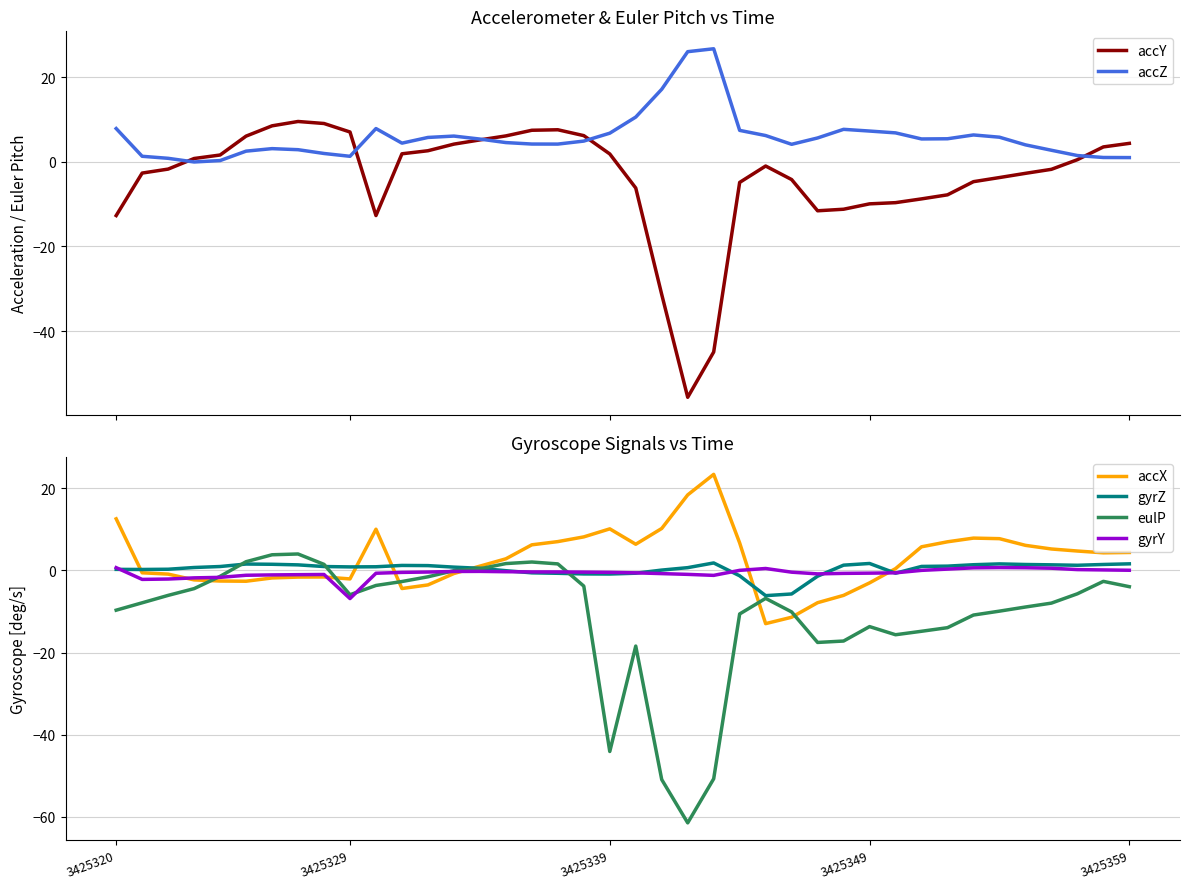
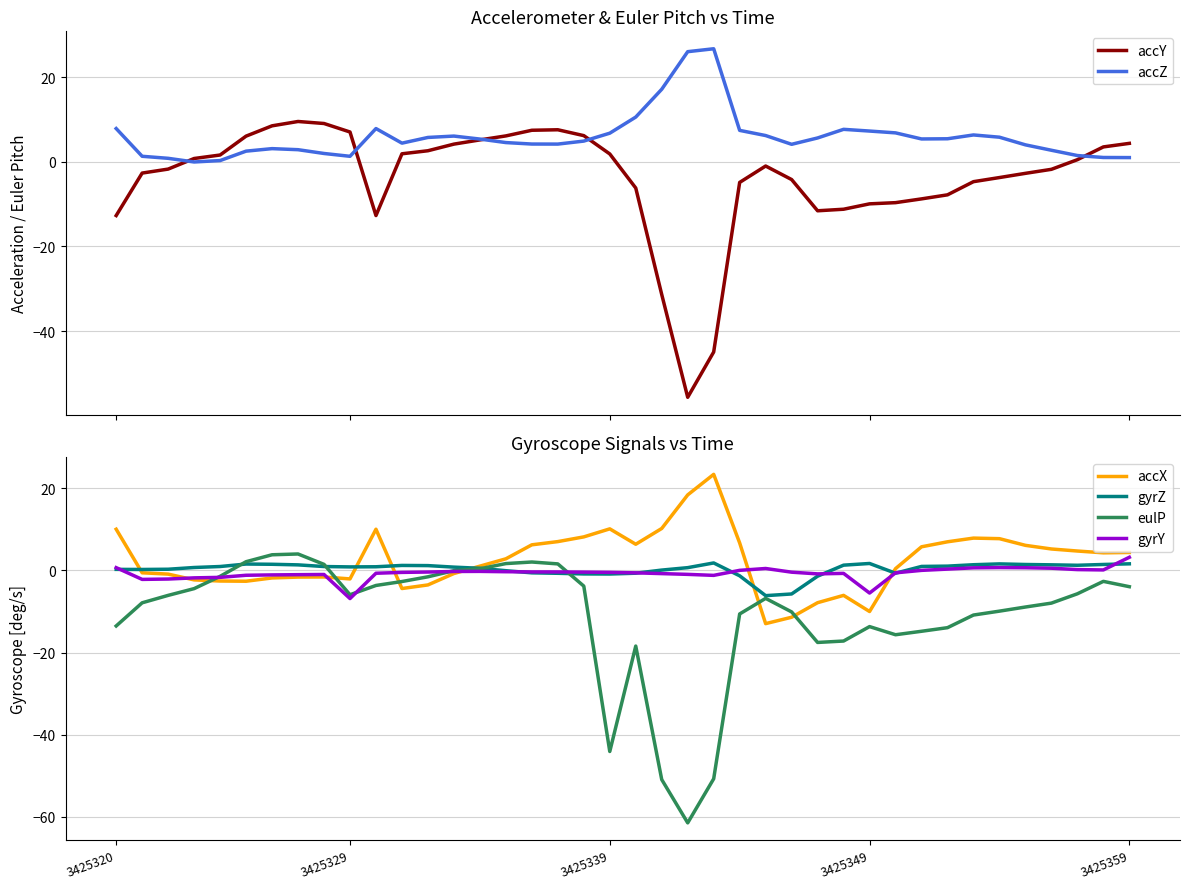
Gyroscope Signals vs Time, accX, 3425320: 13 -> 10
Gyroscope Signals vs Time, eulP, 3425320: -10 -> -14
Gyroscope Signals vs Time, accX, 3425349: -3 -> -10
Gyroscope Signals vs Time, gyrY, 3425349: -1 -> -6
Gyroscope Signals vs Time, gyrY, 3425359: 0 -> 3
